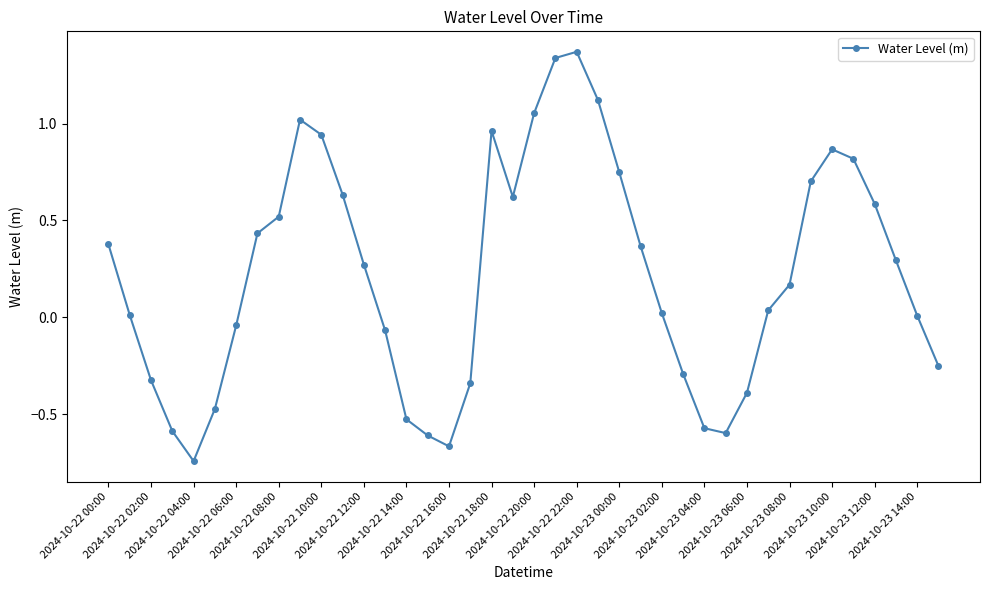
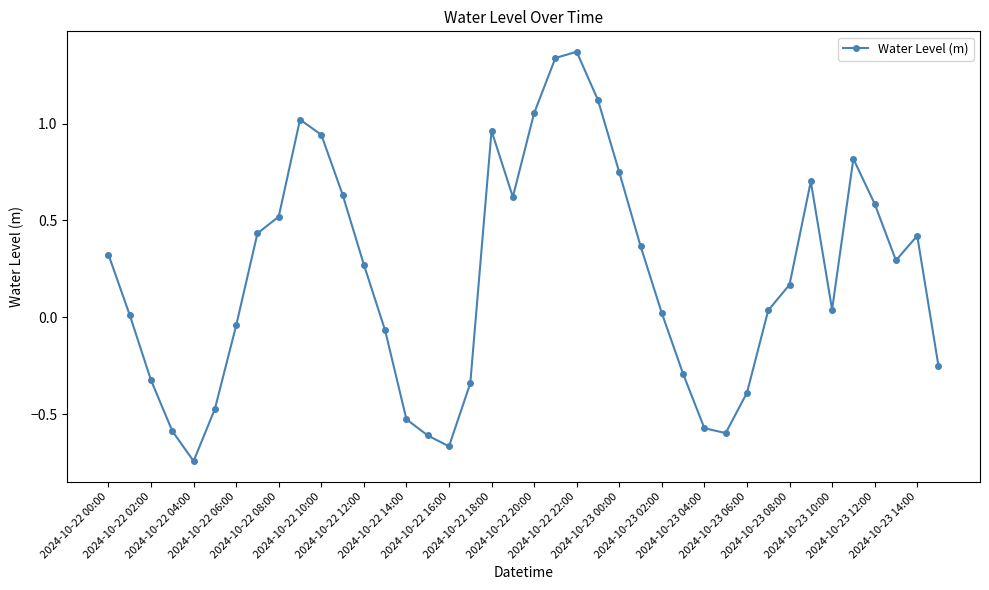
2024-10-22 00:00: 0.38 -> 0.32
2024-10-23 10:00: 0.87 -> 0.04
2024-10-23 14:00: 0.01 -> 0.42
